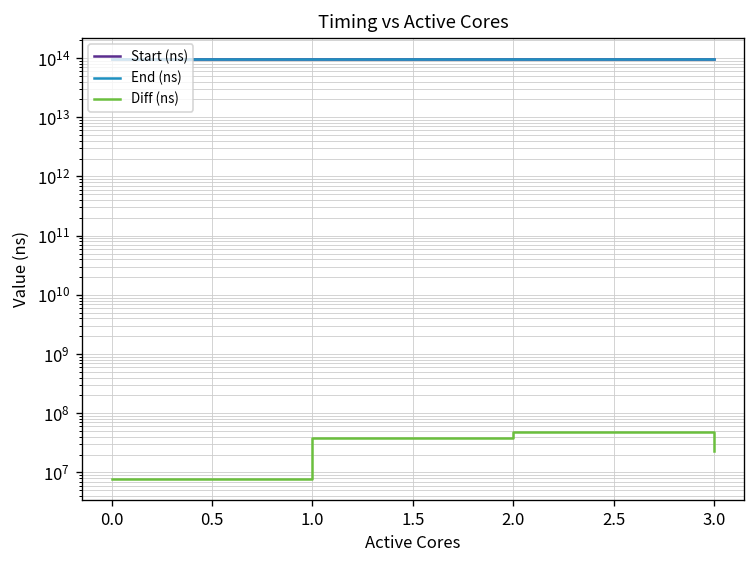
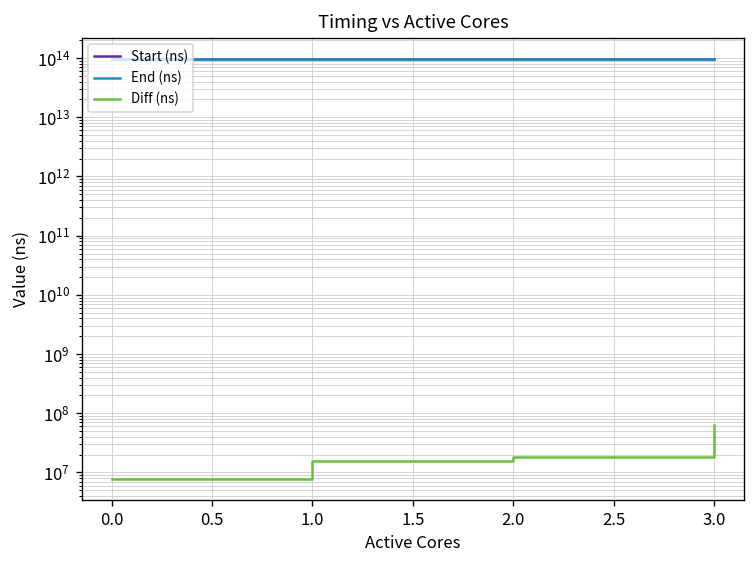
Diff (ns), 1.0: 40000000 -> 16000000
Diff (ns), 2.0: 50000000 -> 18000000
Diff (ns), 3.0: 20000000 -> 60000000
